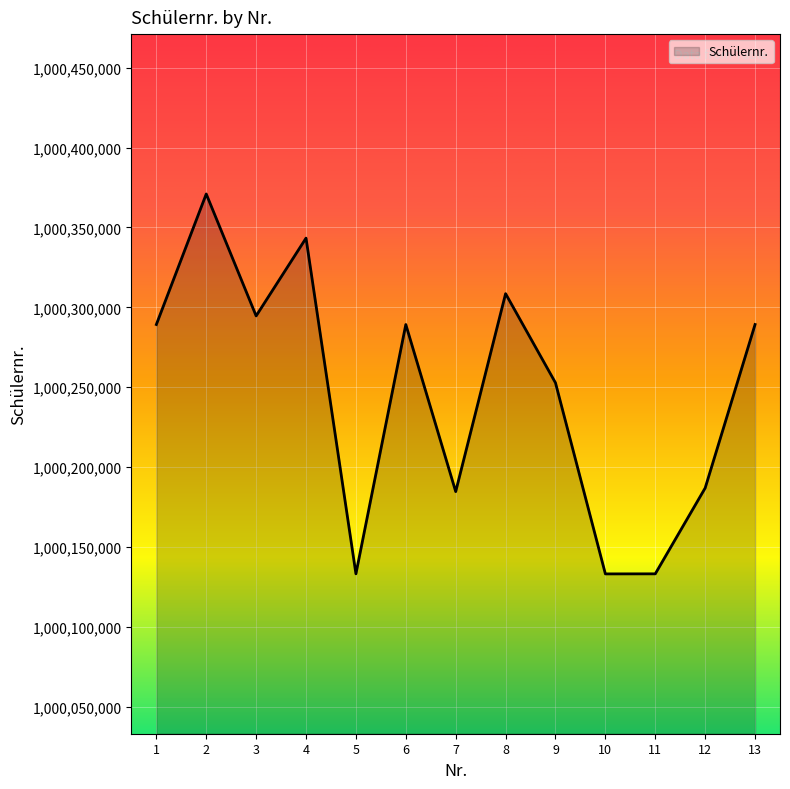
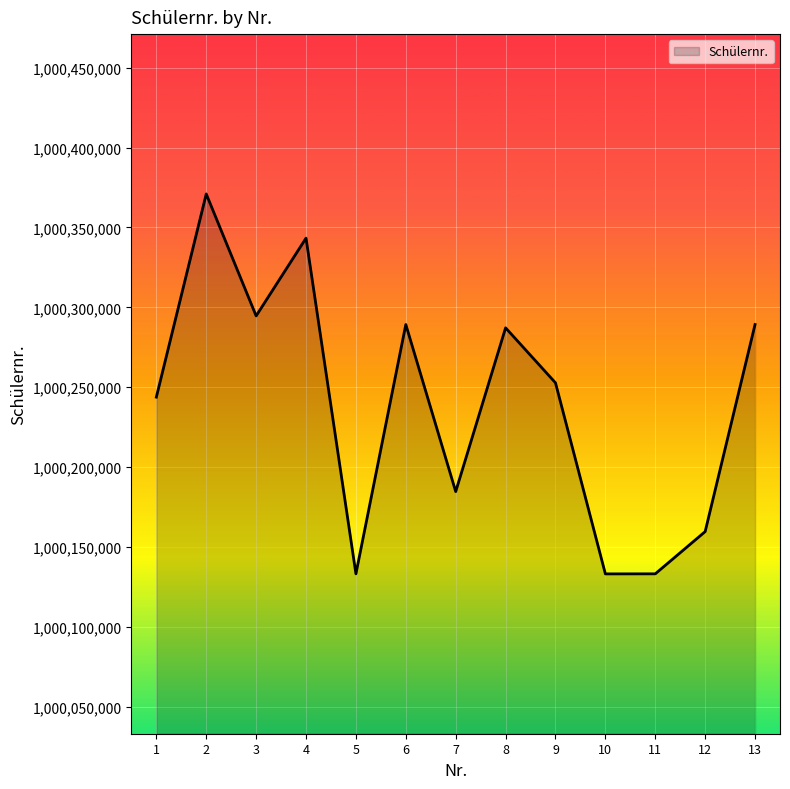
1: 1,000,289,000 -> 1,000,244,000
8: 1,000,309,000 -> 1,000,287,000
12: 1,000,187,000 -> 1,000,160,000
